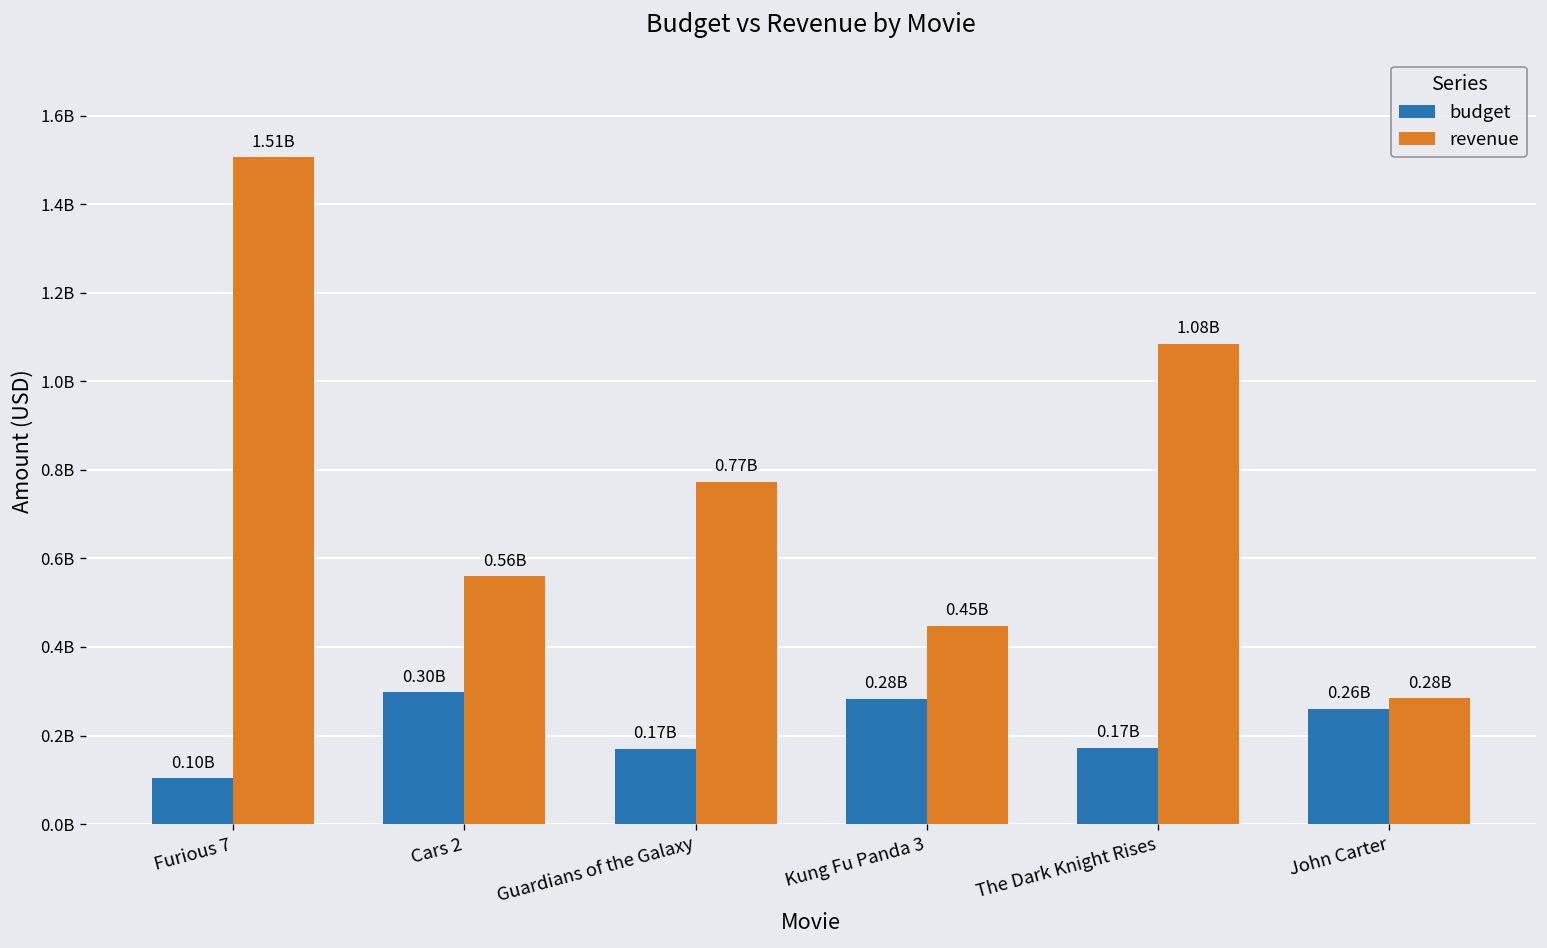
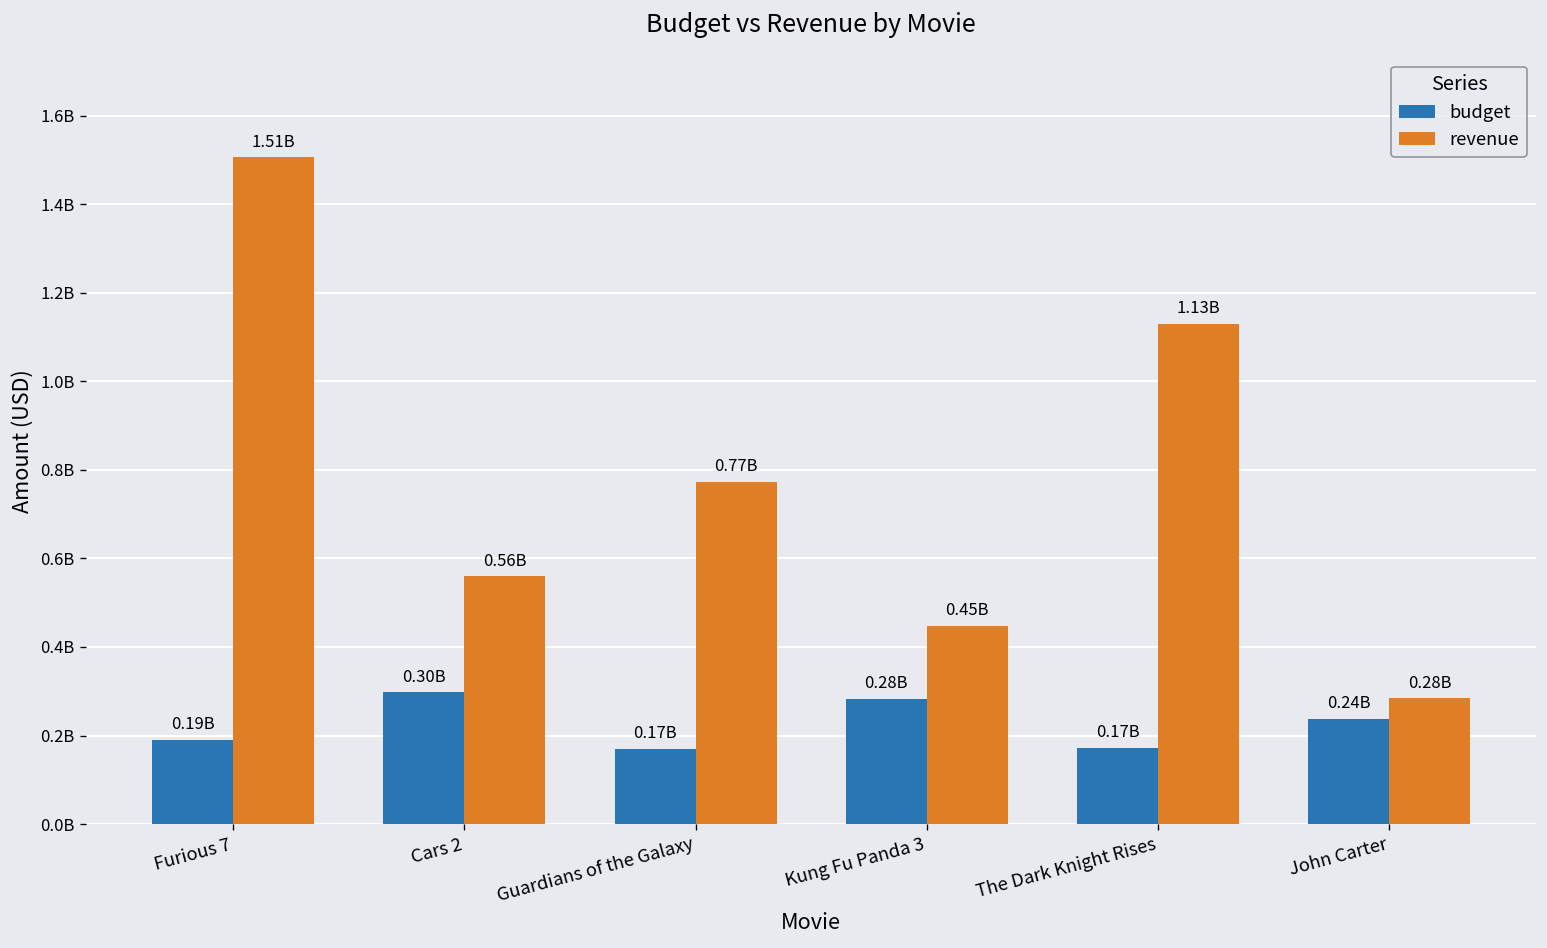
budget, Furious 7: 0.10B -> 0.19B
revenue, The Dark Knight Rises: 1.08B -> 1.13B
budget, John Carter: 0.26B -> 0.24B
